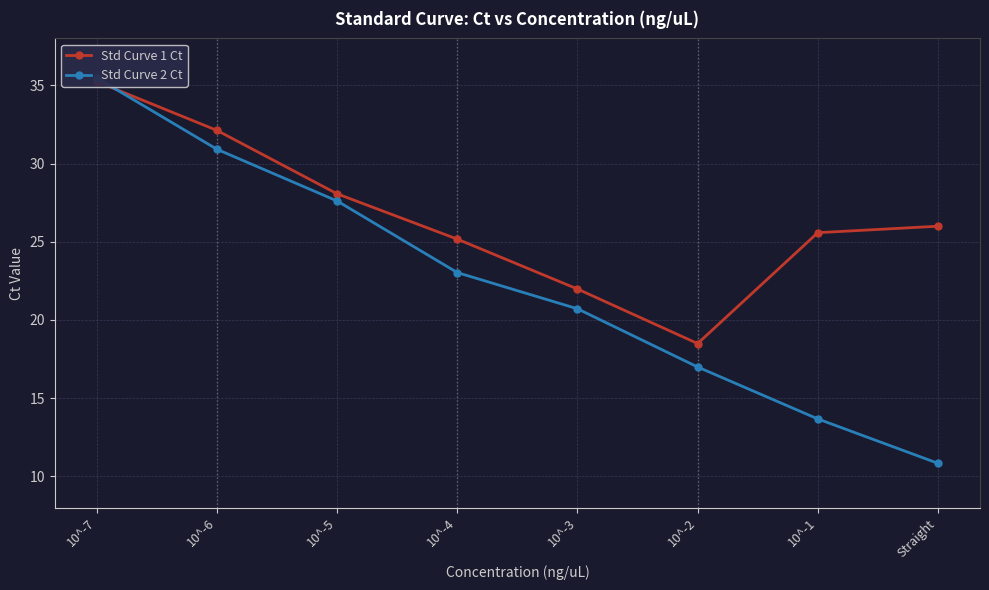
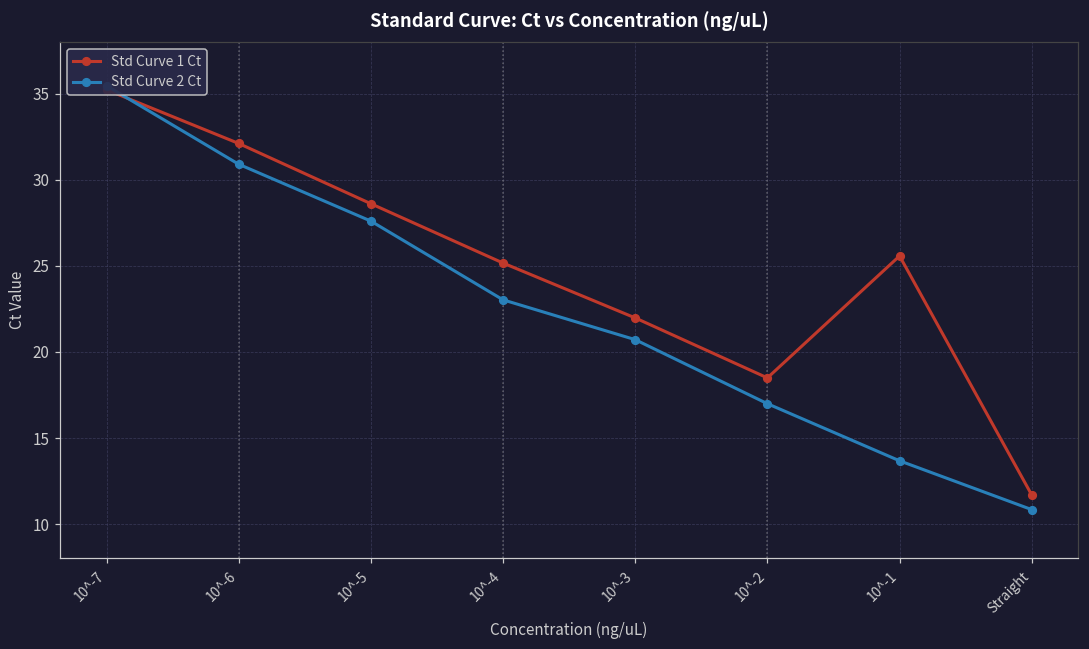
Std Curve 1 Ct, 10^-5: 28.1 -> 28.6
Std Curve 1 Ct, Straight: 26.0 -> 11.7
